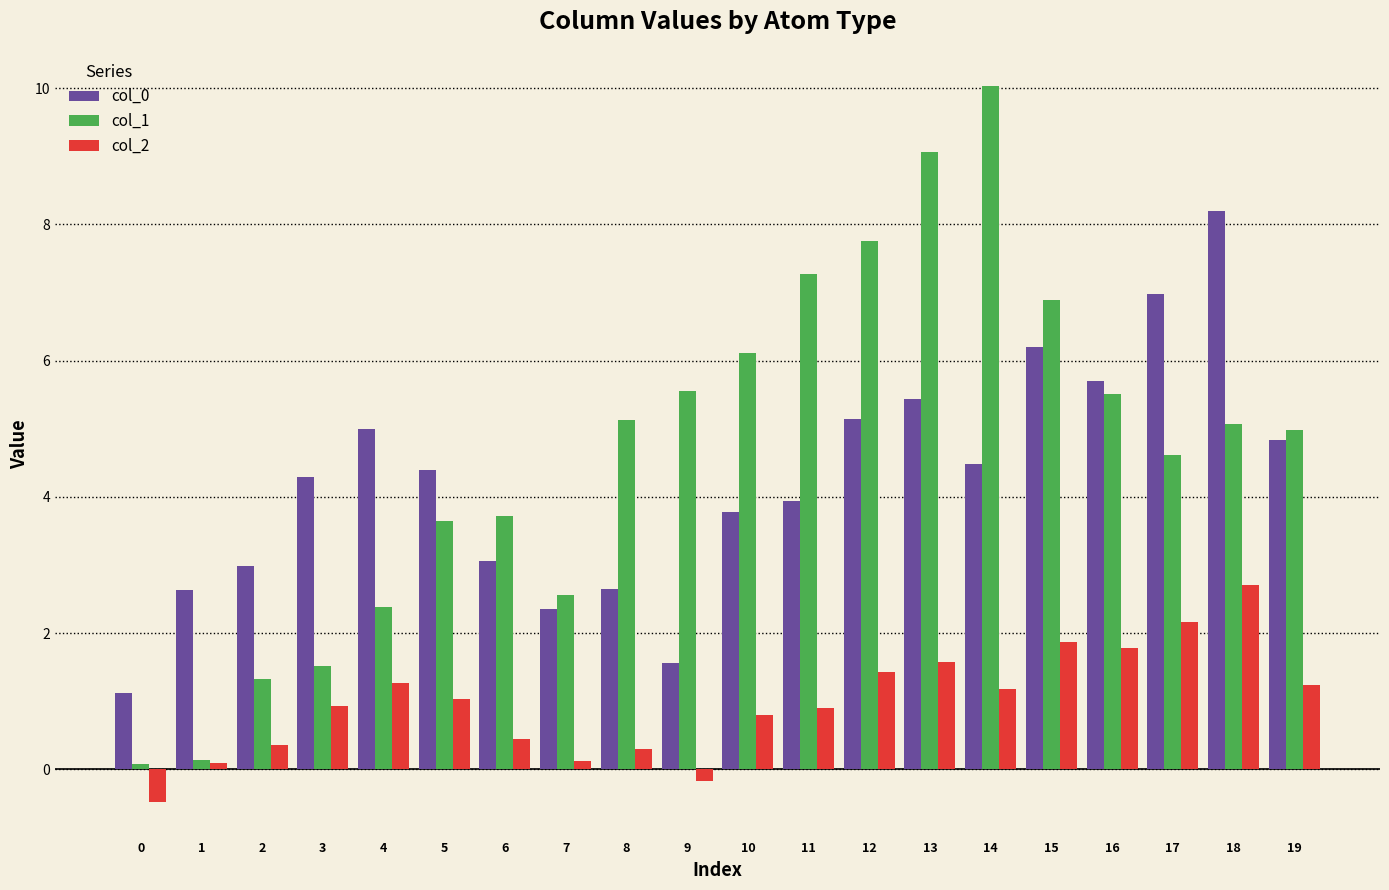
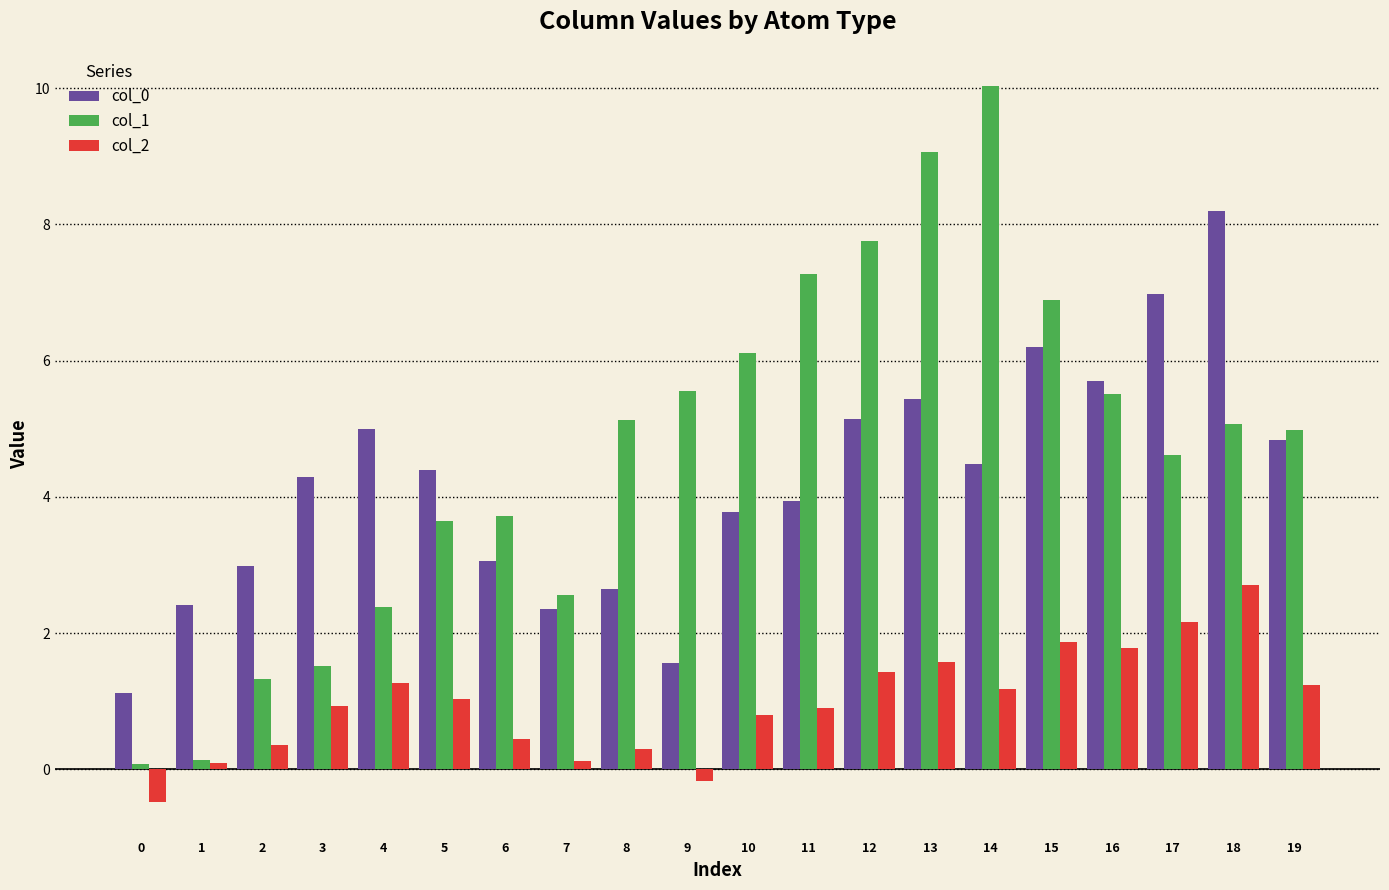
col_0, 1: 2.6 -> 2.4
